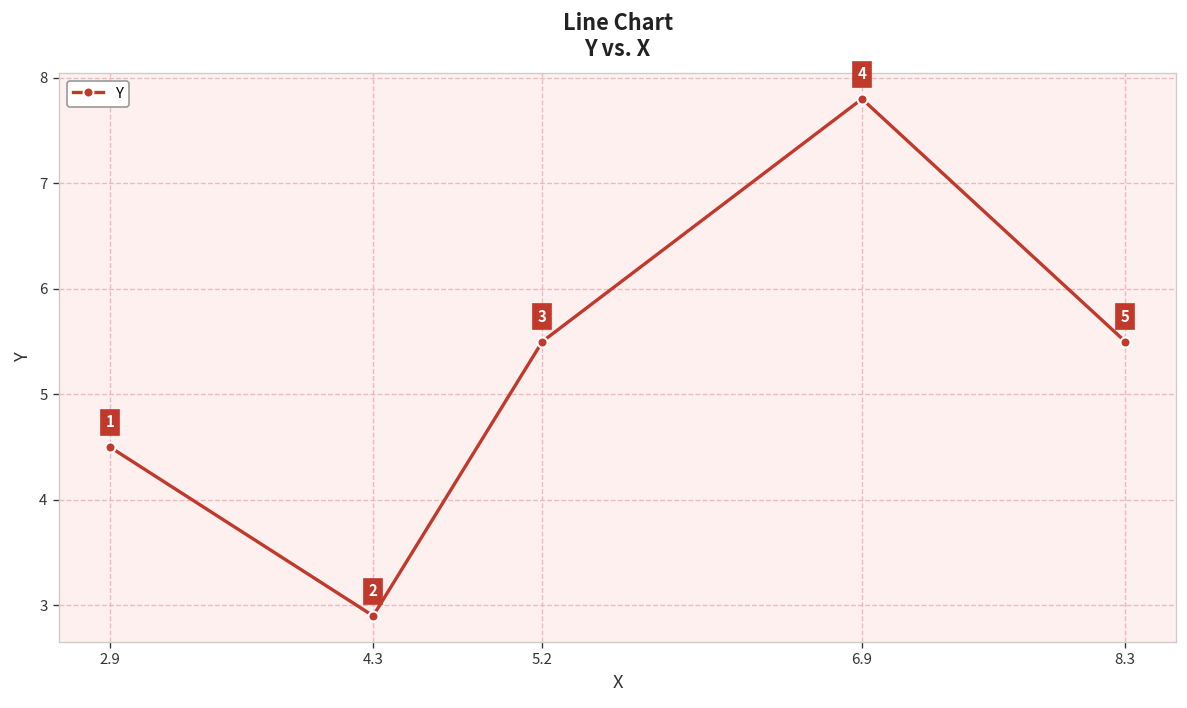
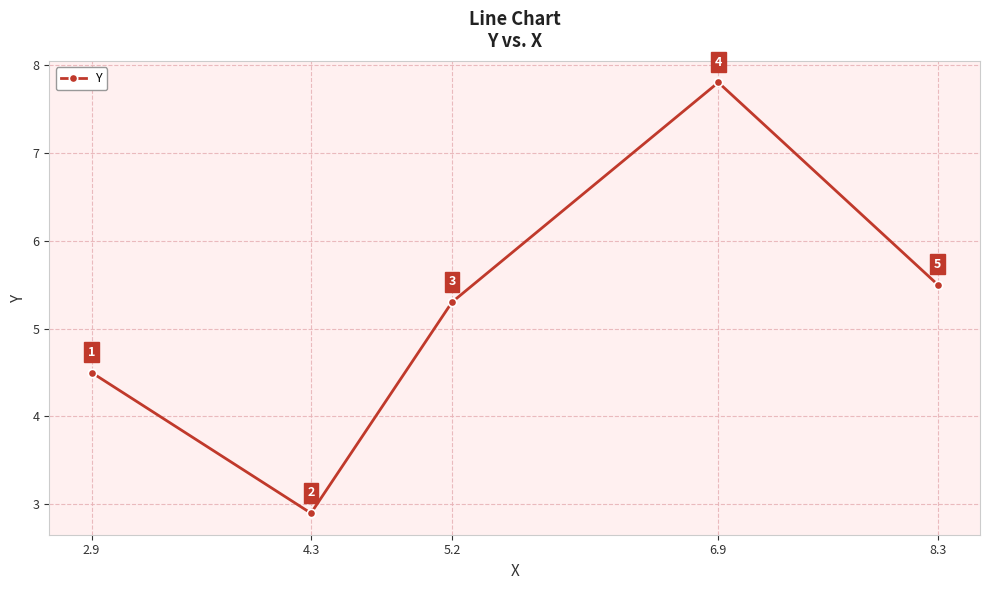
5.2: 5.5 -> 5.3
